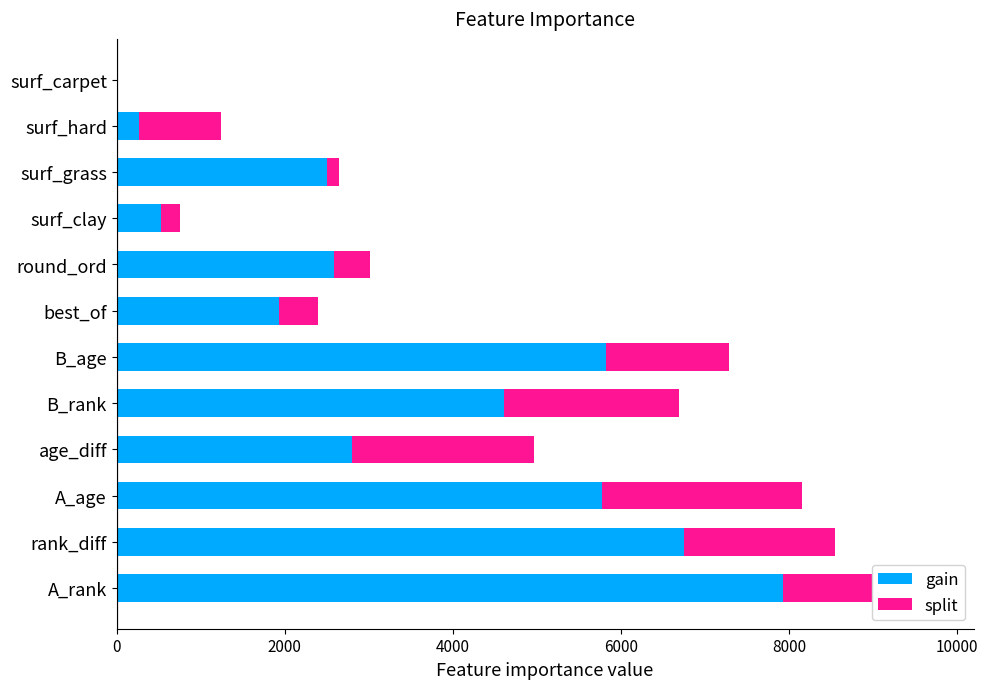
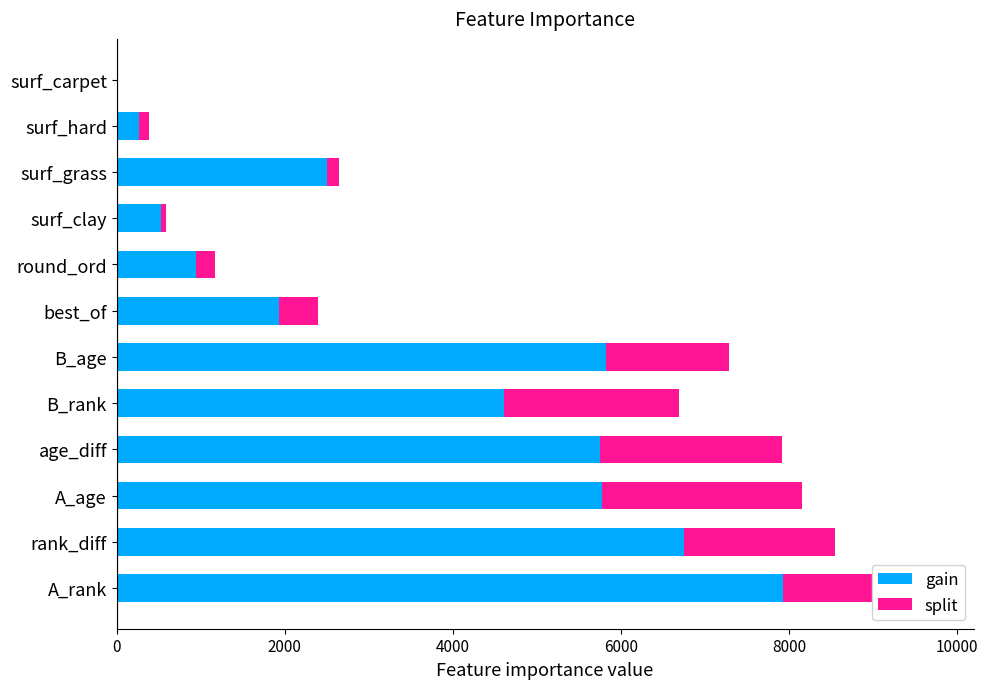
split, surf_hard: 1000 -> 100
split, surf_clay: 200 -> 100
gain, round_ord: 2600 -> 900
split, round_ord: 400 -> 200
gain, age_diff: 2800 -> 5700
